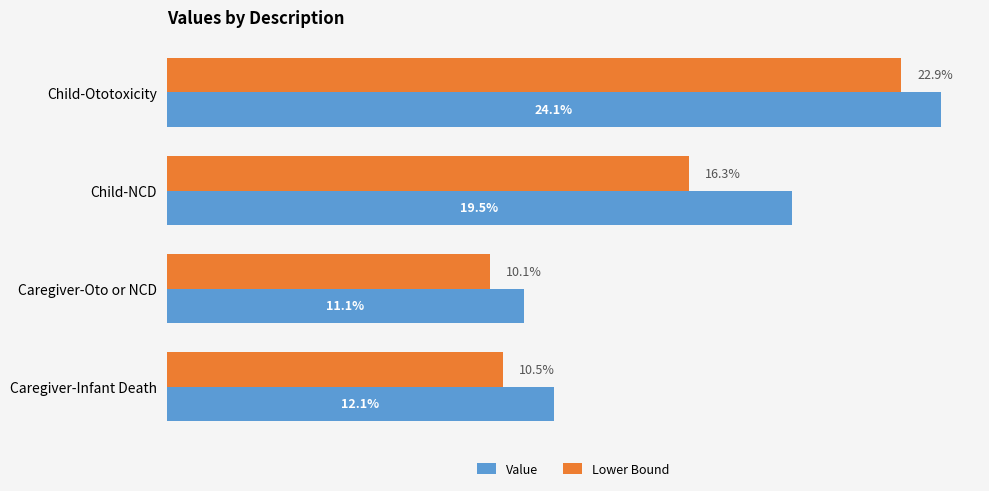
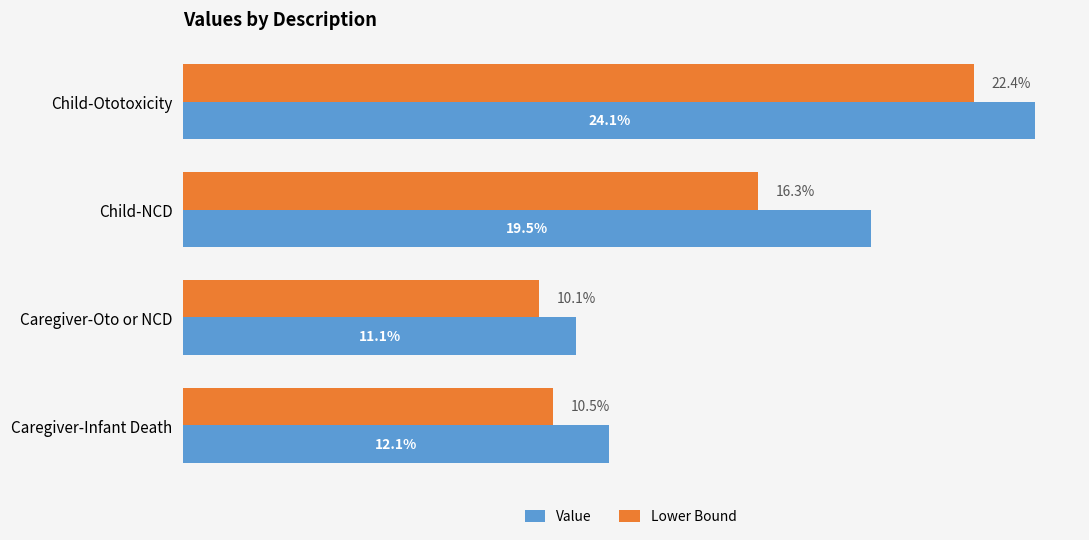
Lower Bound, Child-Ototoxicity: 22.9% -> 22.4%
